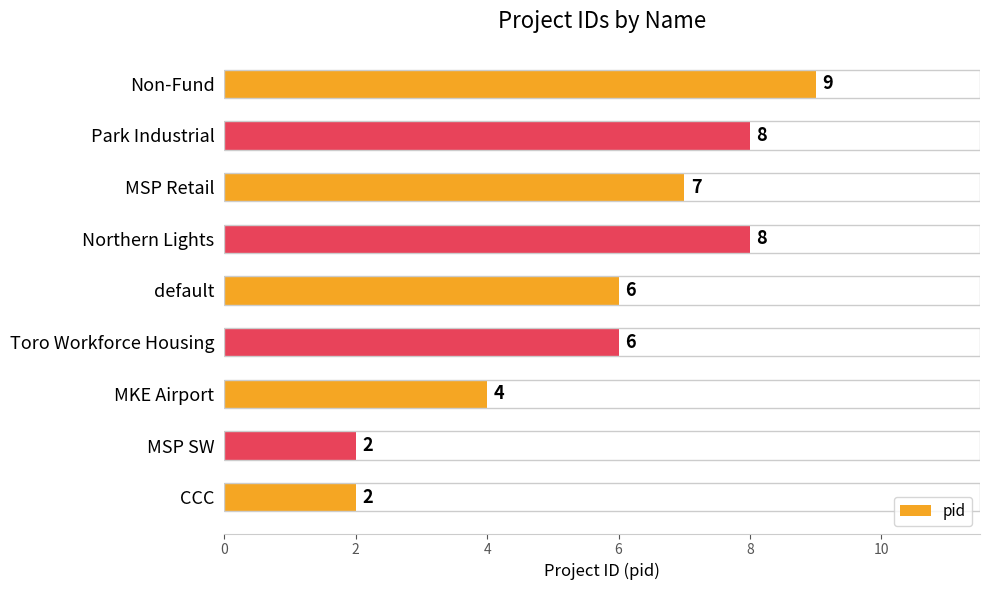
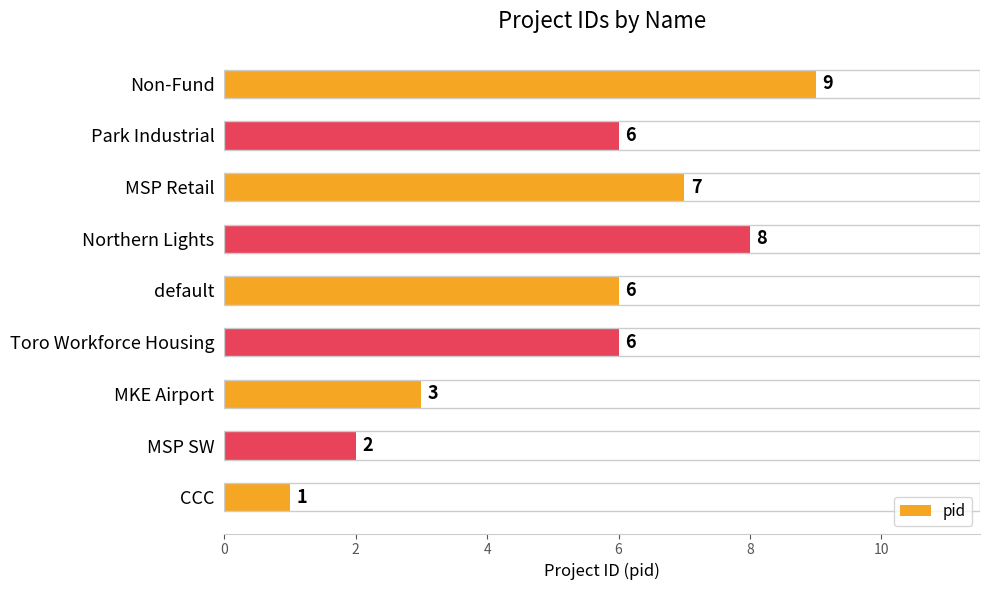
Park Industrial: 8 -> 6
MKE Airport: 4 -> 3
CCC: 2 -> 1
